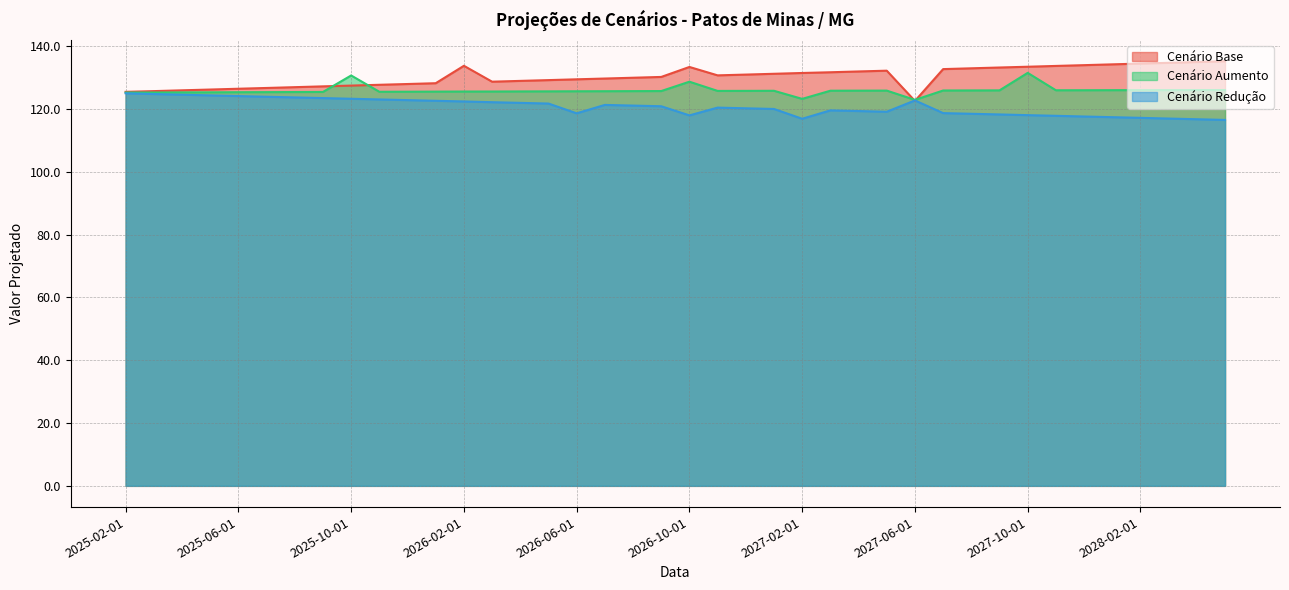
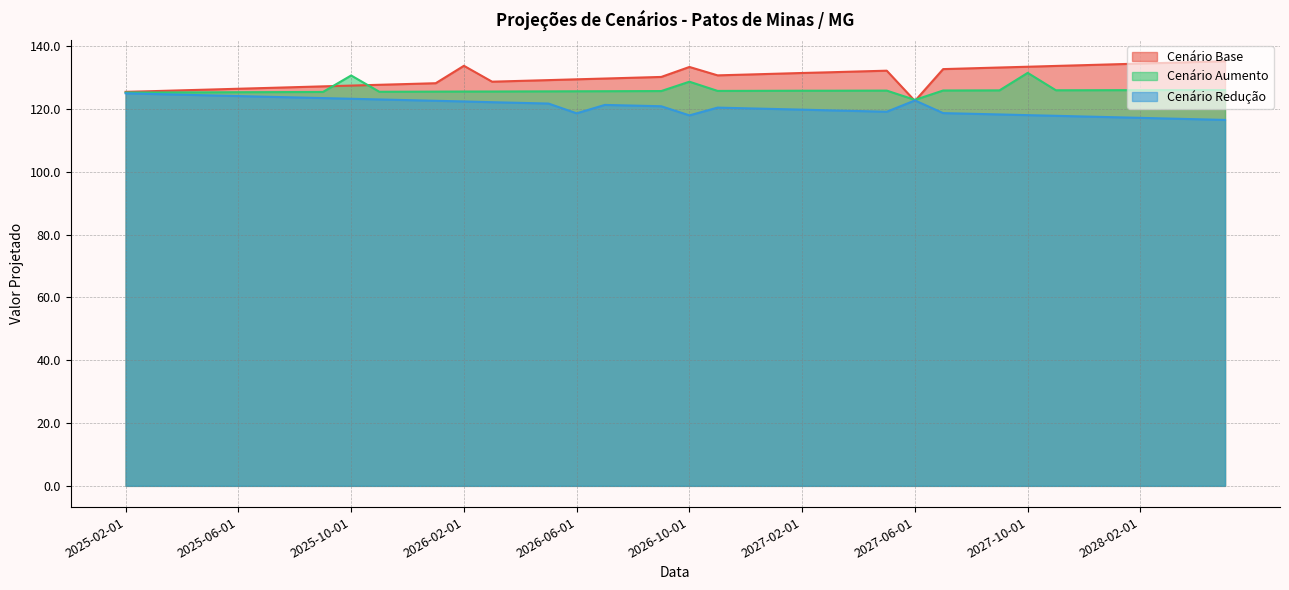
Cenário Aumento, 2027-02-01: 123 -> 126
Cenário Redução, 2027-02-01: 117 -> 120
